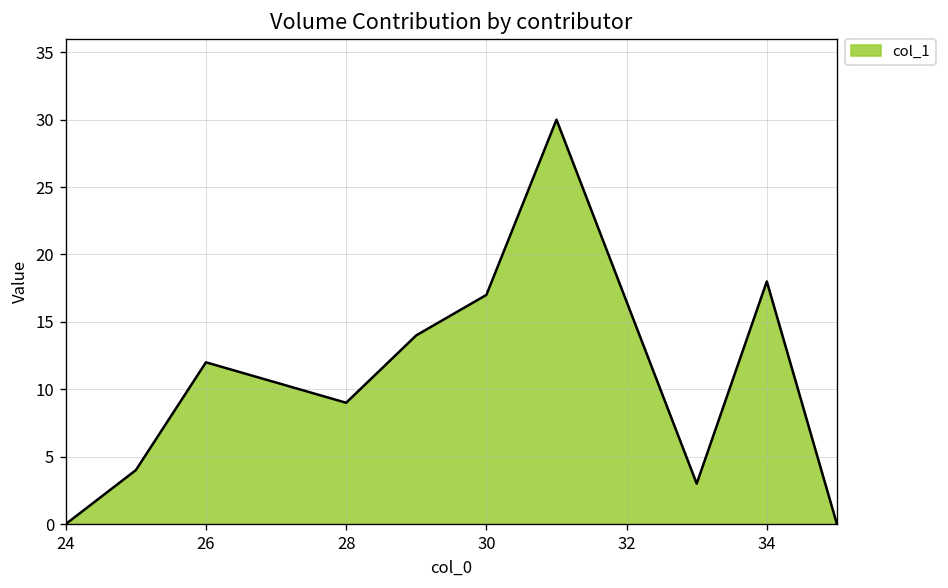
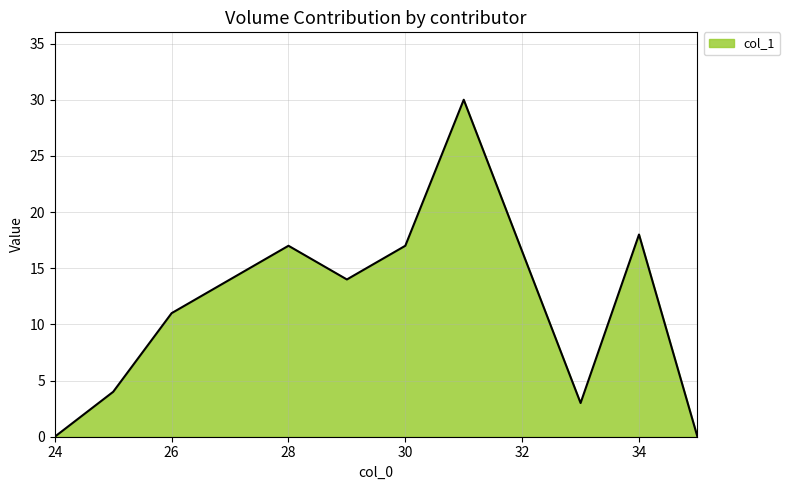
26: 12 -> 11
28: 9 -> 17
